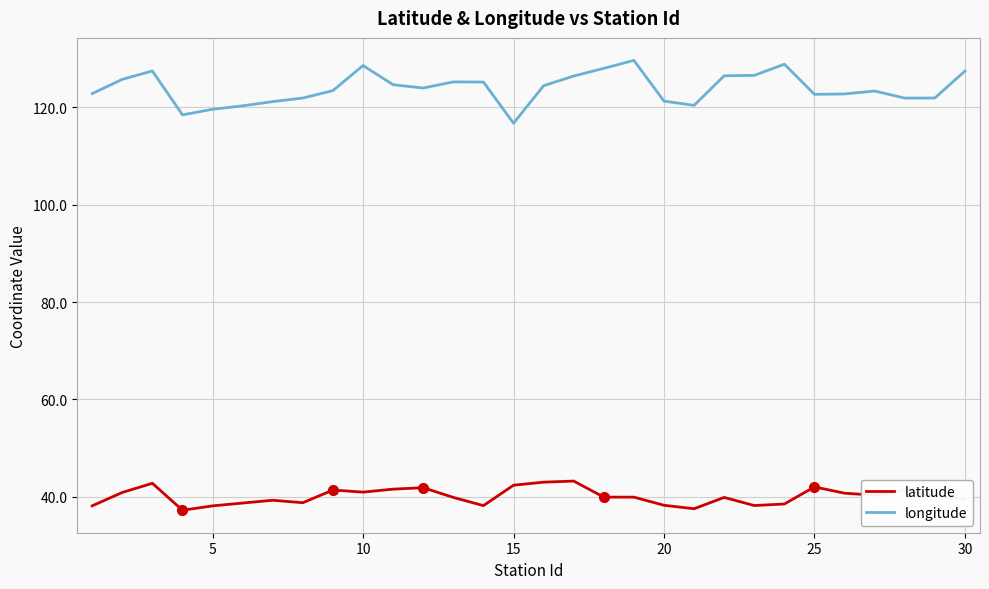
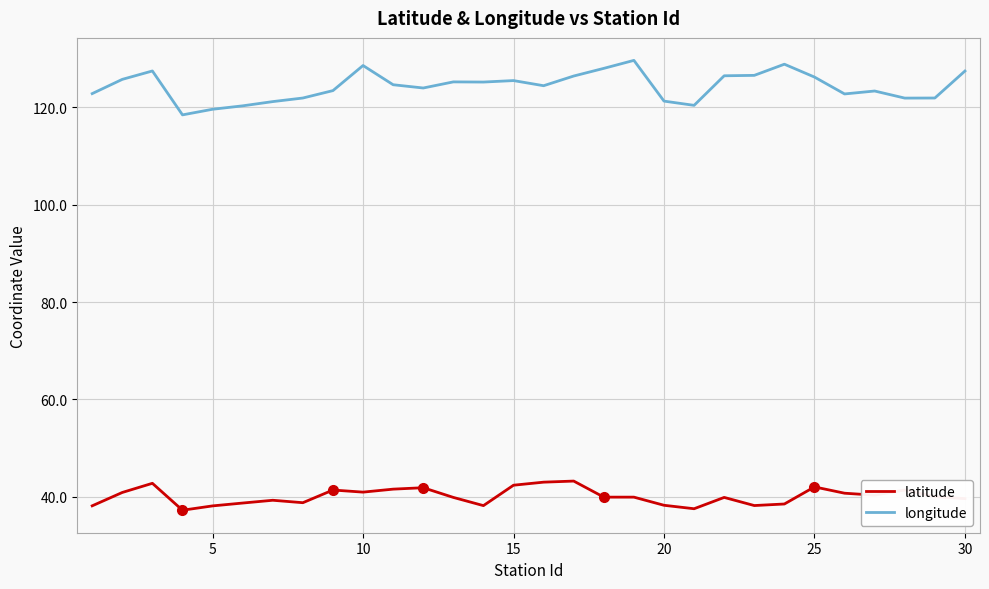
longitude, 15: 117 -> 125
longitude, 25: 123 -> 126
